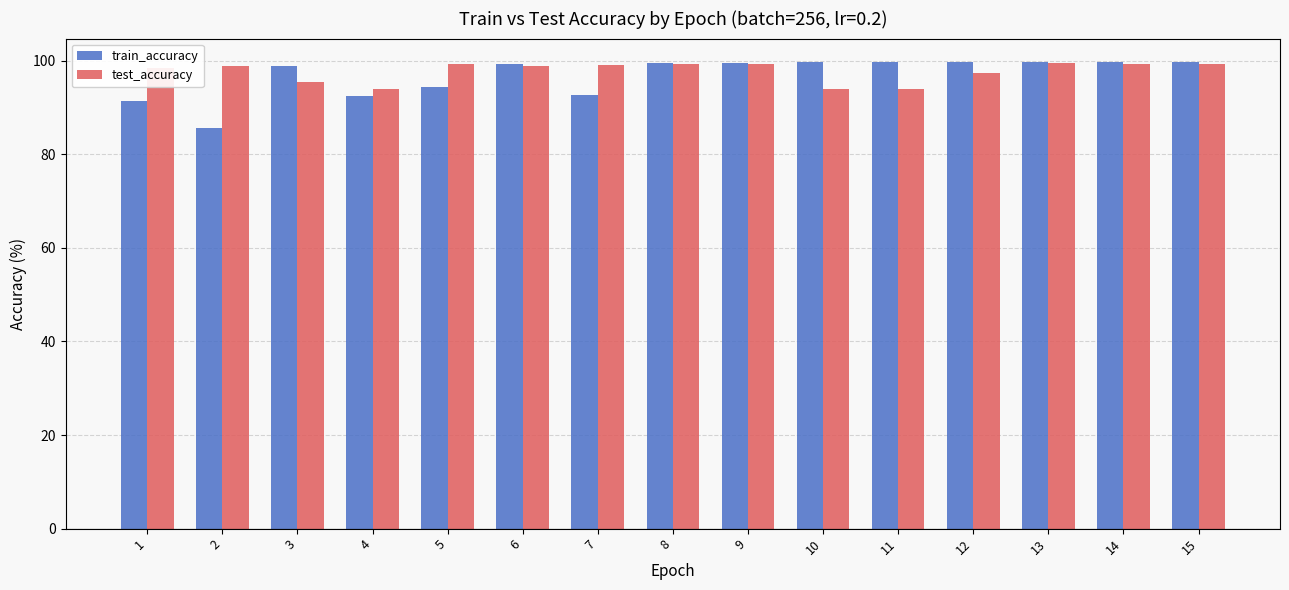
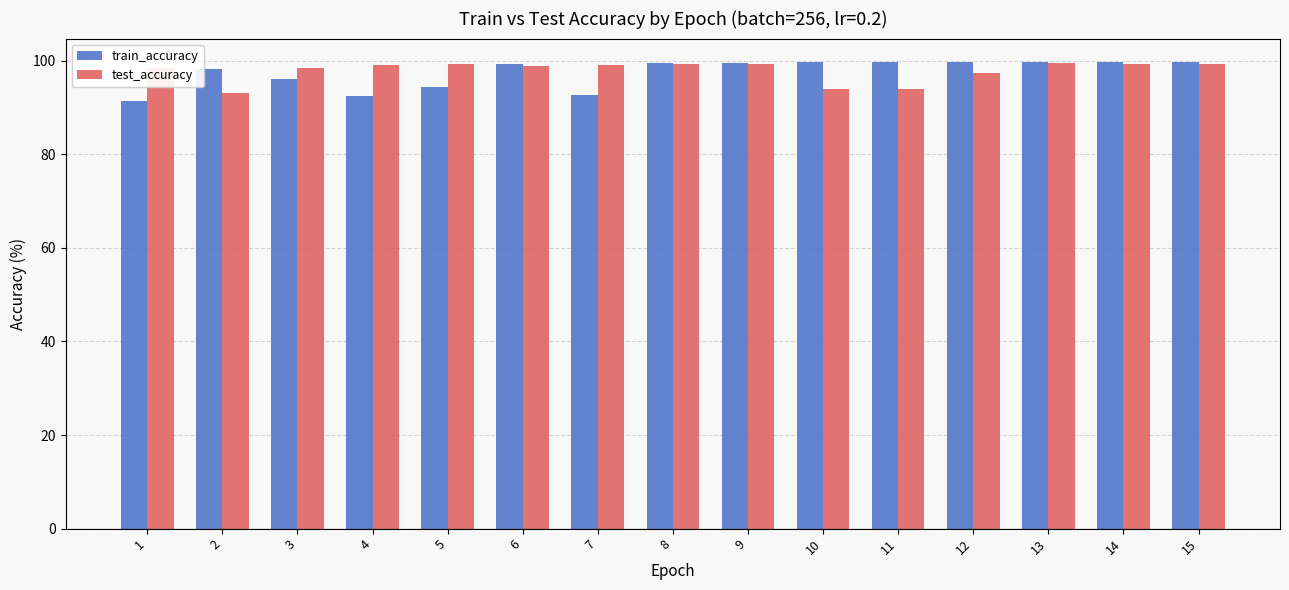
train_accuracy, 2: 86 -> 98
test_accuracy, 2: 99 -> 93
train_accuracy, 3: 99 -> 96
test_accuracy, 3: 95 -> 98
test_accuracy, 4: 94 -> 99
